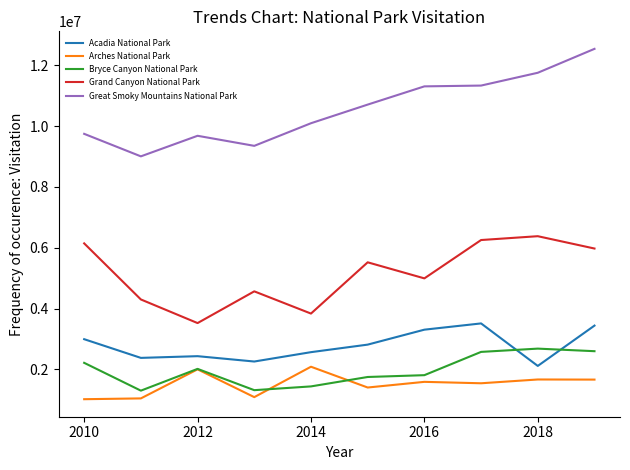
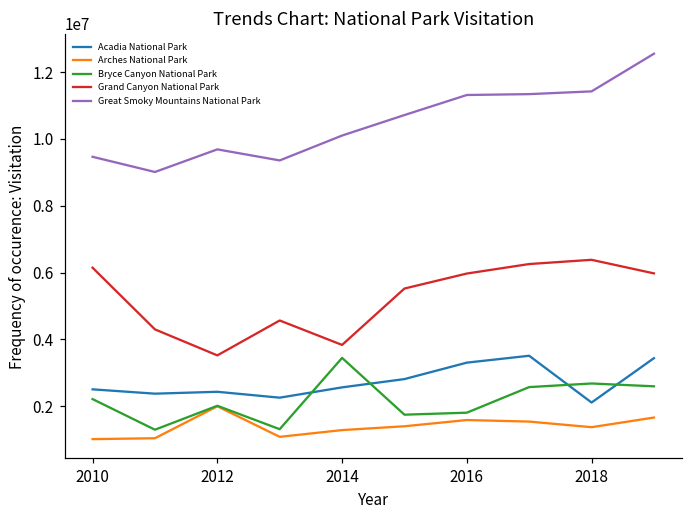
Acadia National Park, 2010: 3000000 -> 2500000
Great Smoky Mountains National Park, 2010: 9700000 -> 9500000
Arches National Park, 2014: 2100000 -> 1300000
Bryce Canyon National Park, 2014: 1400000 -> 3400000
Grand Canyon National Park, 2016: 5000000 -> 6000000
Arches National Park, 2018: 1700000 -> 1400000
Great Smoky Mountains National Park, 2018: 11800000 -> 11400000
